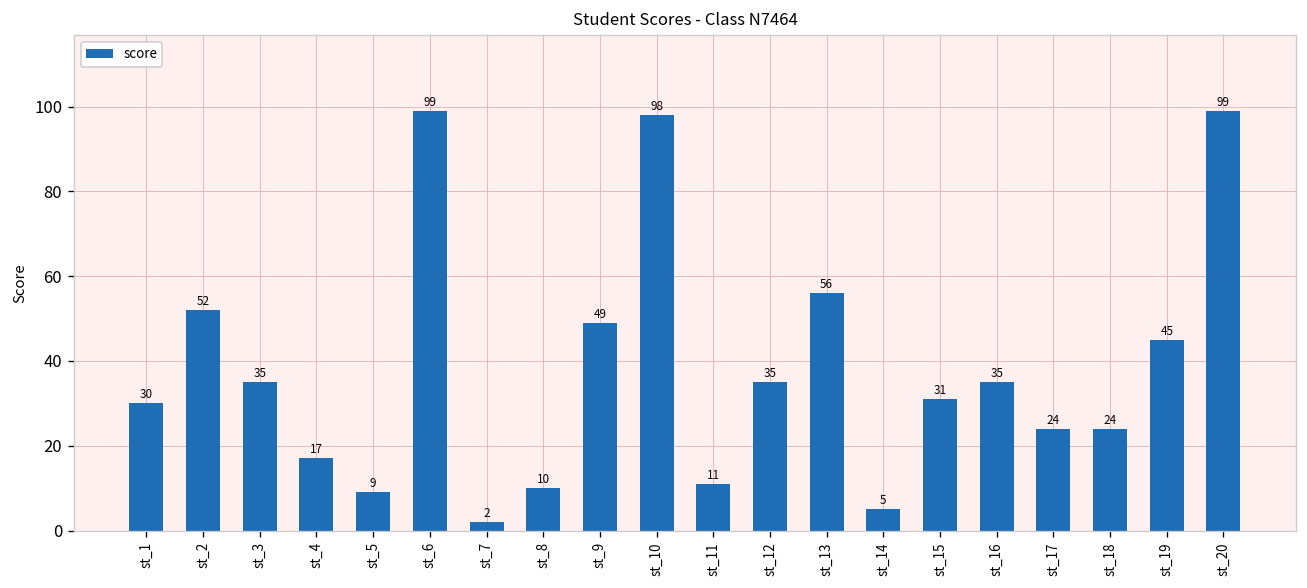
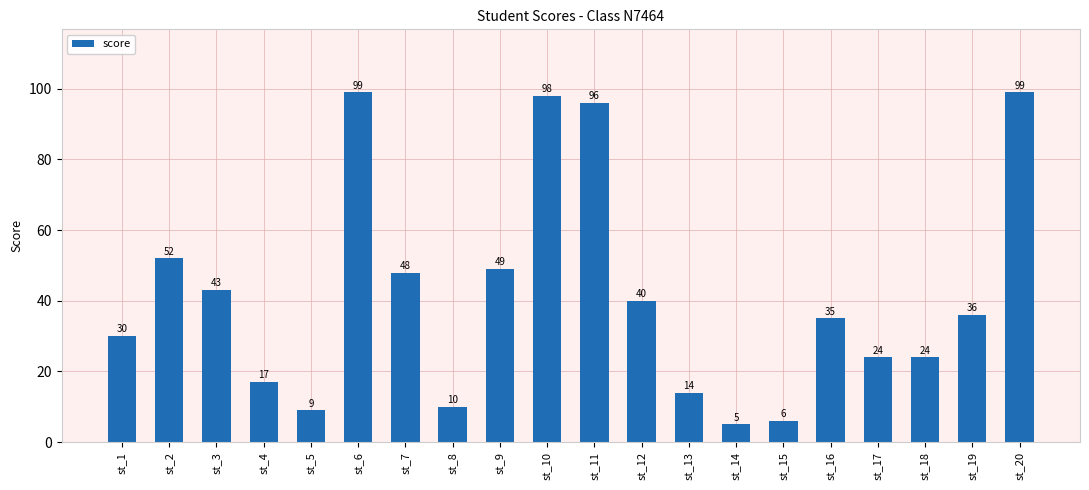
st_3: 35 -> 43
st_7: 2 -> 48
st_11: 11 -> 96
st_12: 35 -> 40
st_13: 56 -> 14
st_15: 31 -> 6
st_19: 45 -> 36
